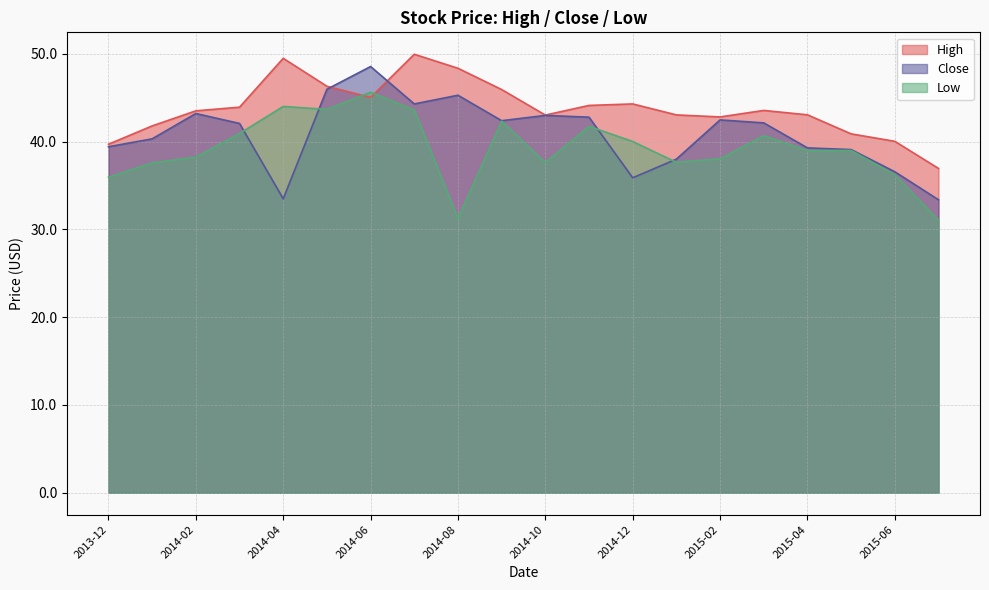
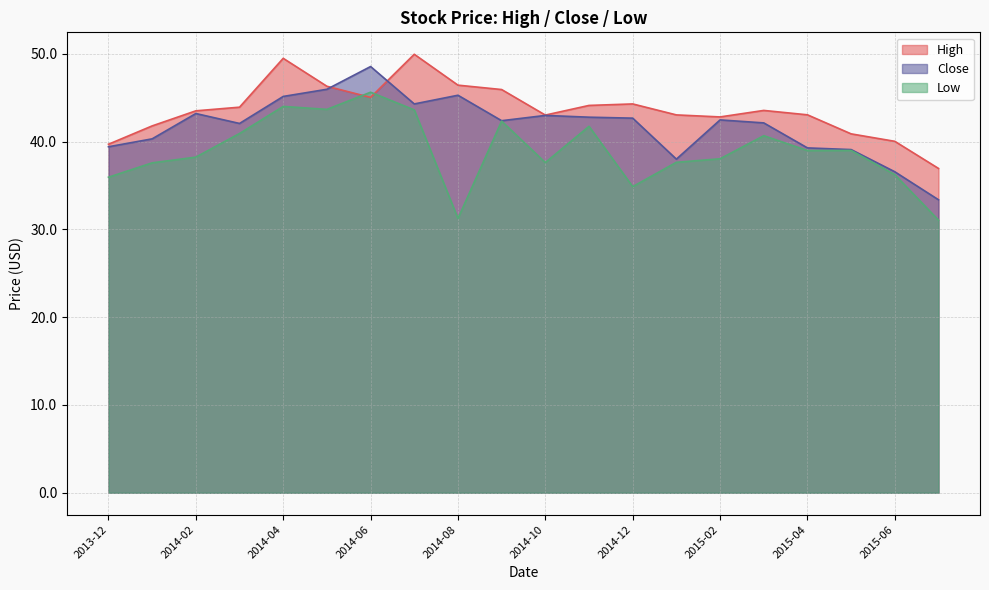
Close, 2014-04: 33 -> 45
High, 2014-08: 48 -> 46
Close, 2014-12: 36 -> 43
Low, 2014-12: 40 -> 35
